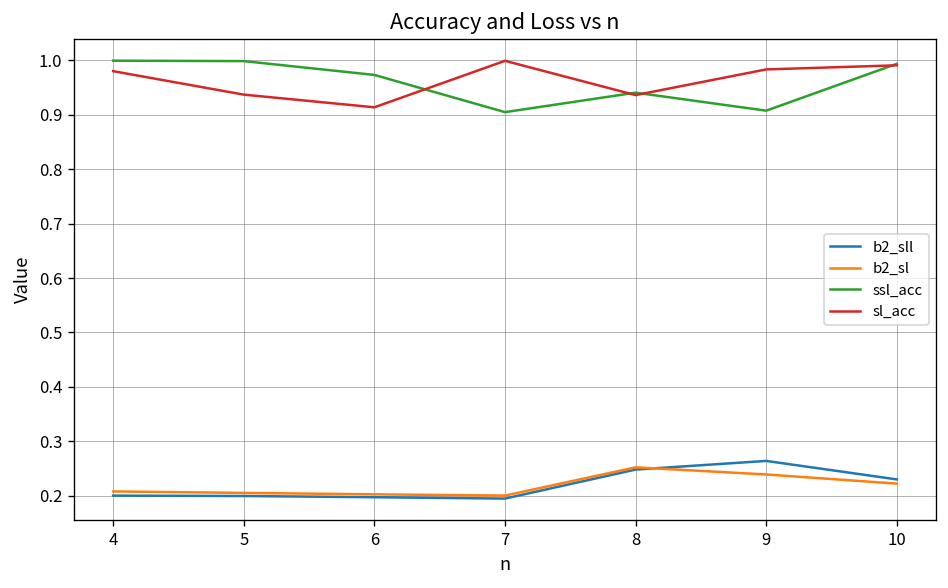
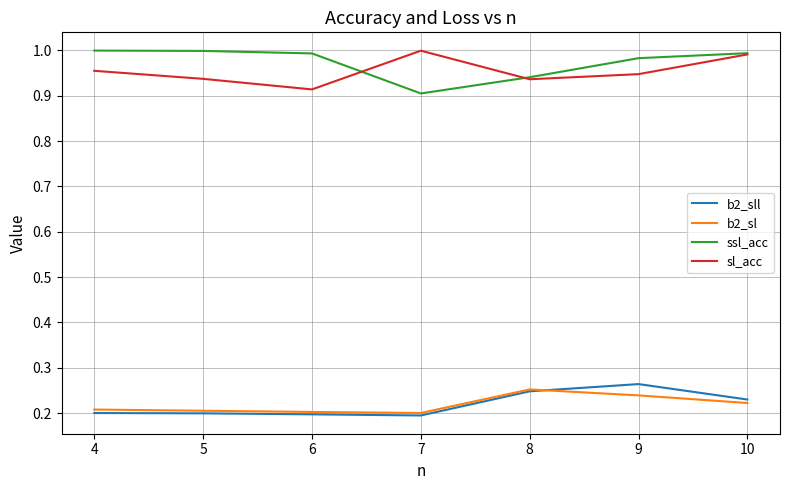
sl_acc, 4: 0.98 -> 0.95
ssl_acc, 6: 0.97 -> 0.99
ssl_acc, 9: 0.91 -> 0.98
sl_acc, 9: 0.98 -> 0.95
